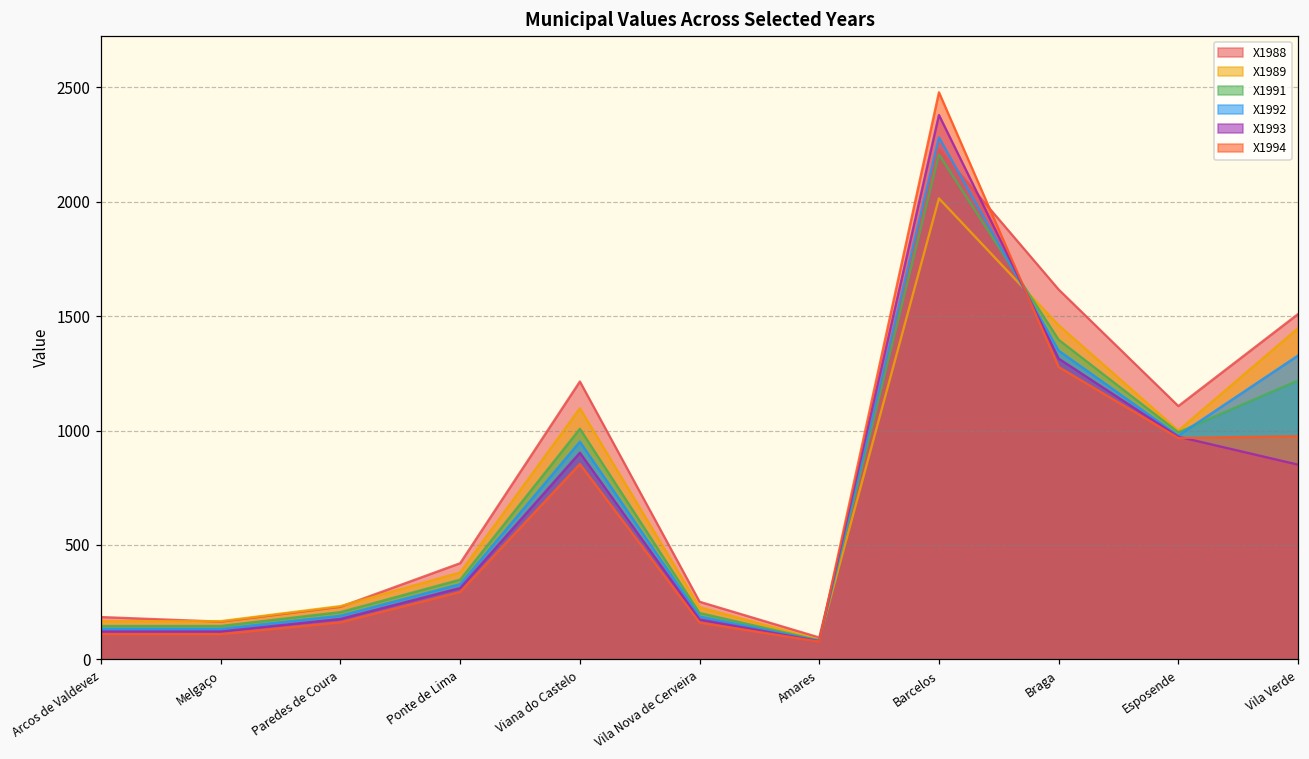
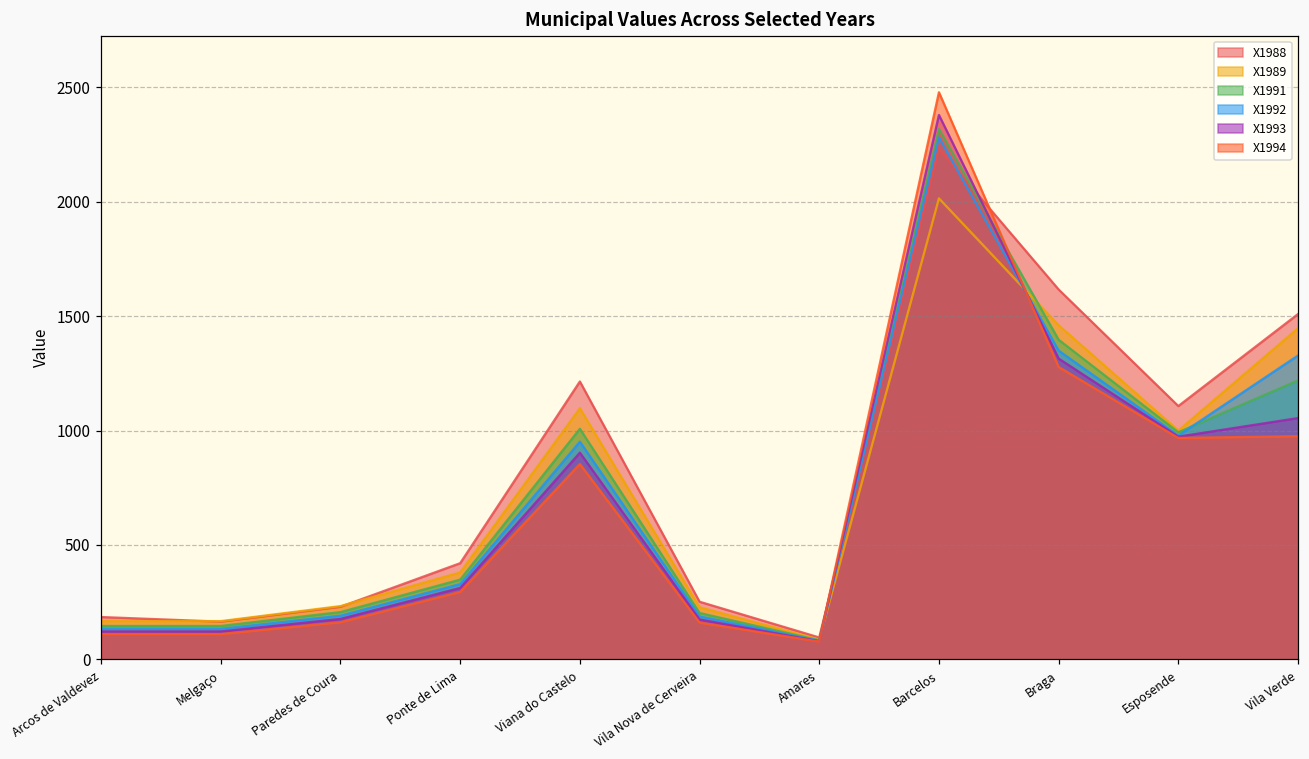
X1991, Barcelos: 2210 -> 2320
X1993, Vila Verde: 850 -> 1050
